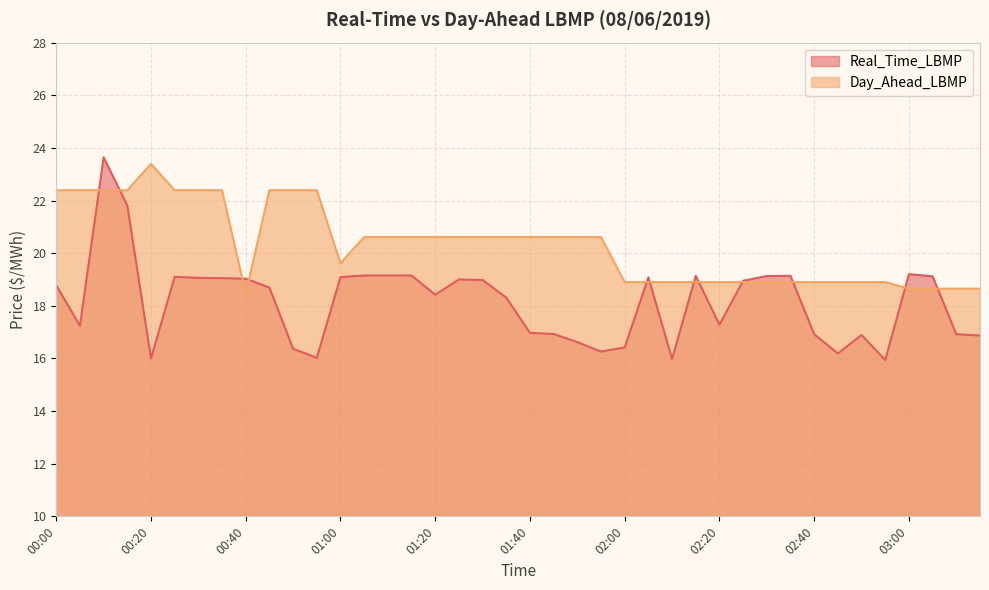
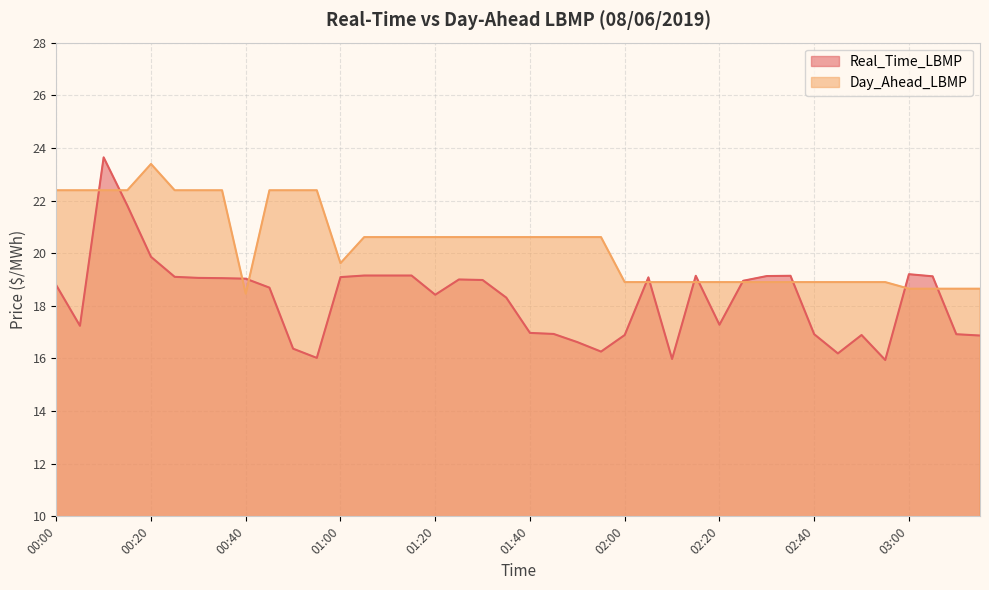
Real_Time_LBMP, 00:20: 16.0 -> 19.9
Real_Time_LBMP, 02:00: 16.4 -> 16.9
